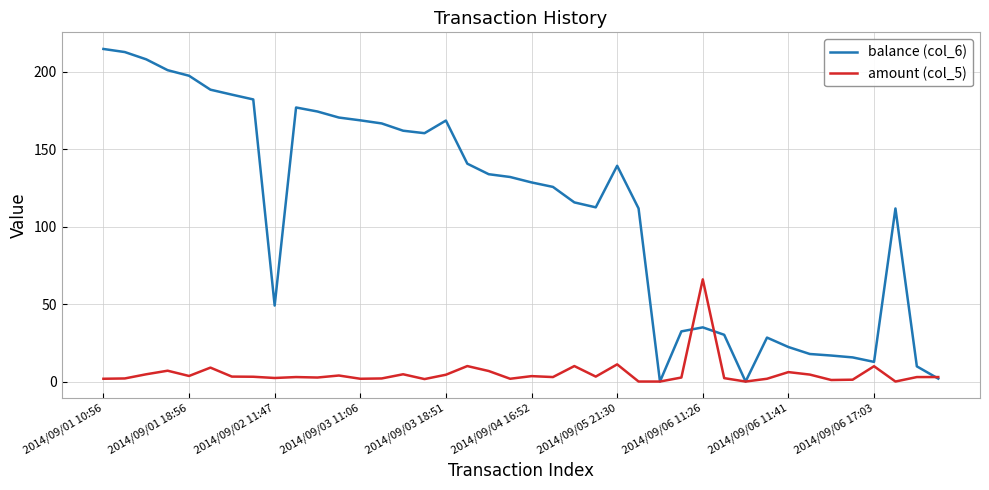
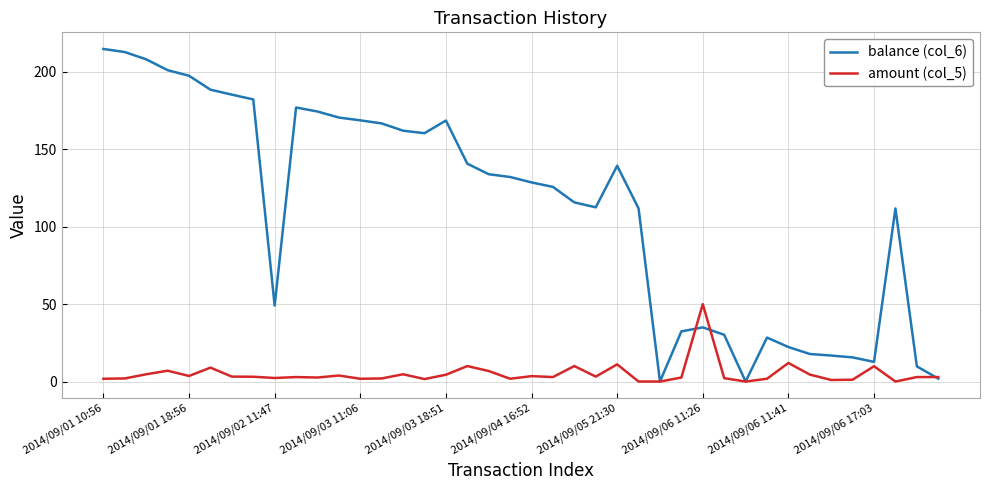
amount (col_5), 2014/09/06 11:26: 66 -> 50
amount (col_5), 2014/09/06 11:41: 6 -> 12
